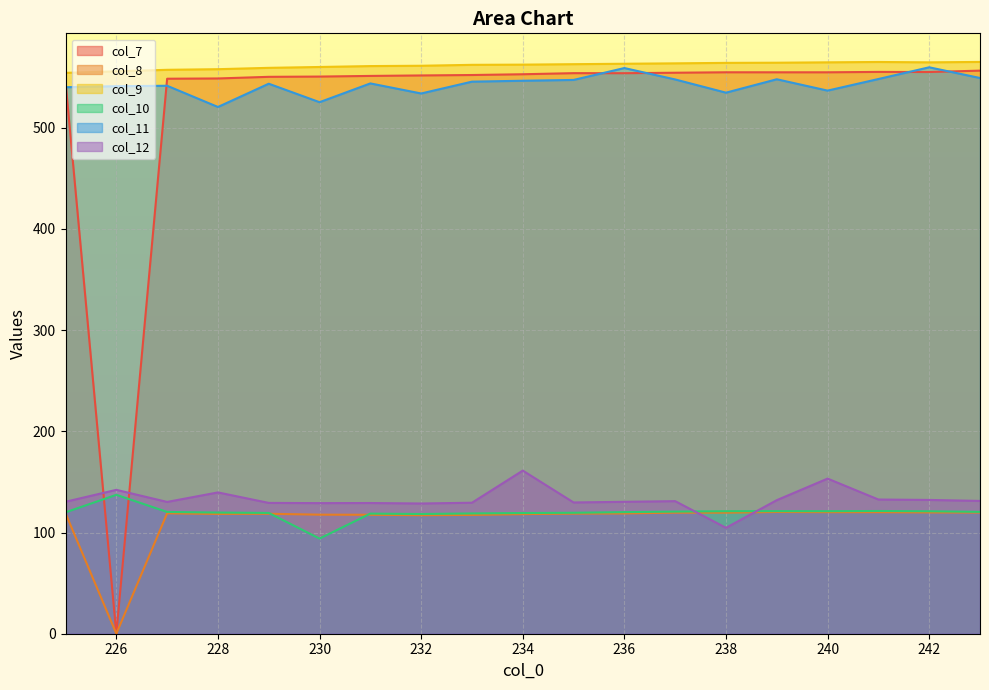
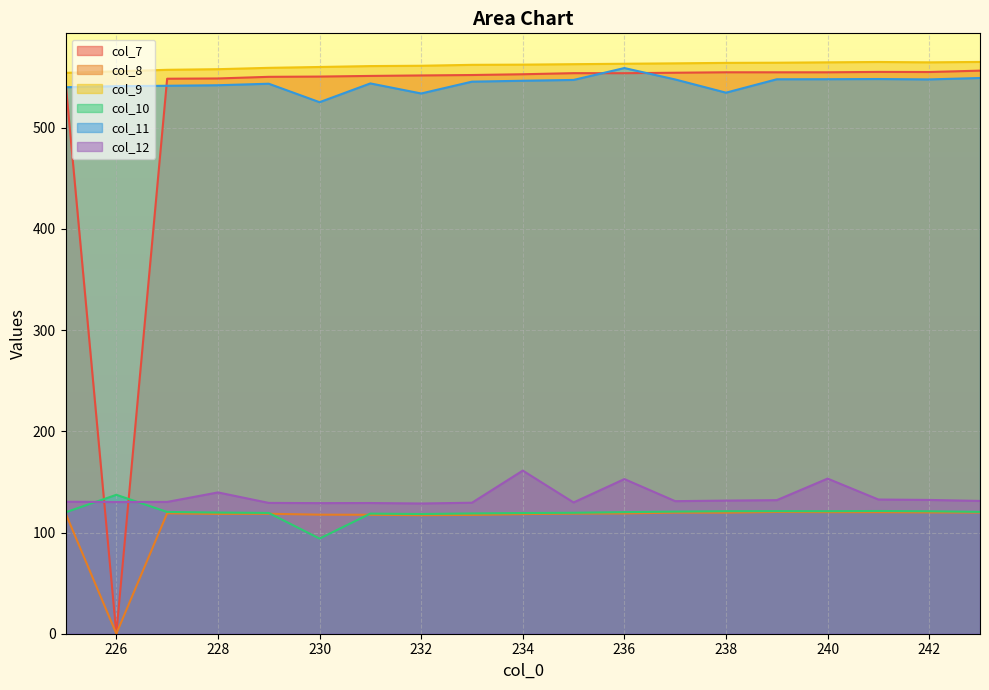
col_12, 226: 142 -> 130
col_11, 228: 521 -> 542
col_12, 236: 130 -> 153
col_12, 238: 105 -> 132
col_11, 240: 537 -> 548
col_11, 242: 560 -> 548
